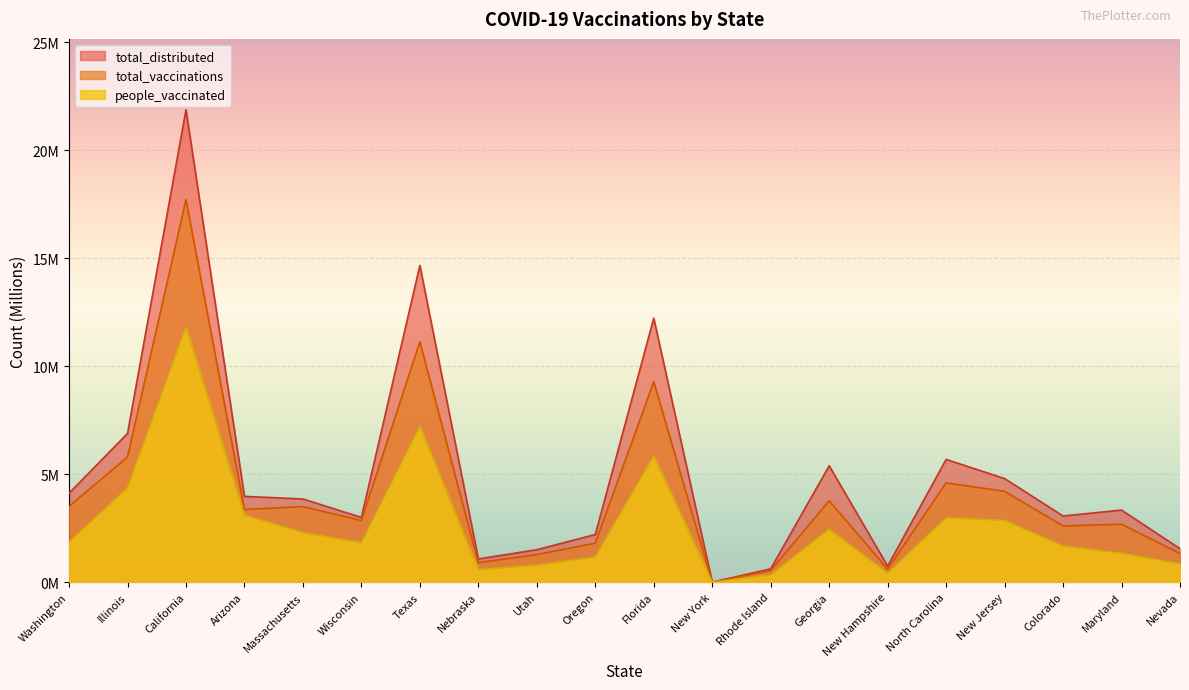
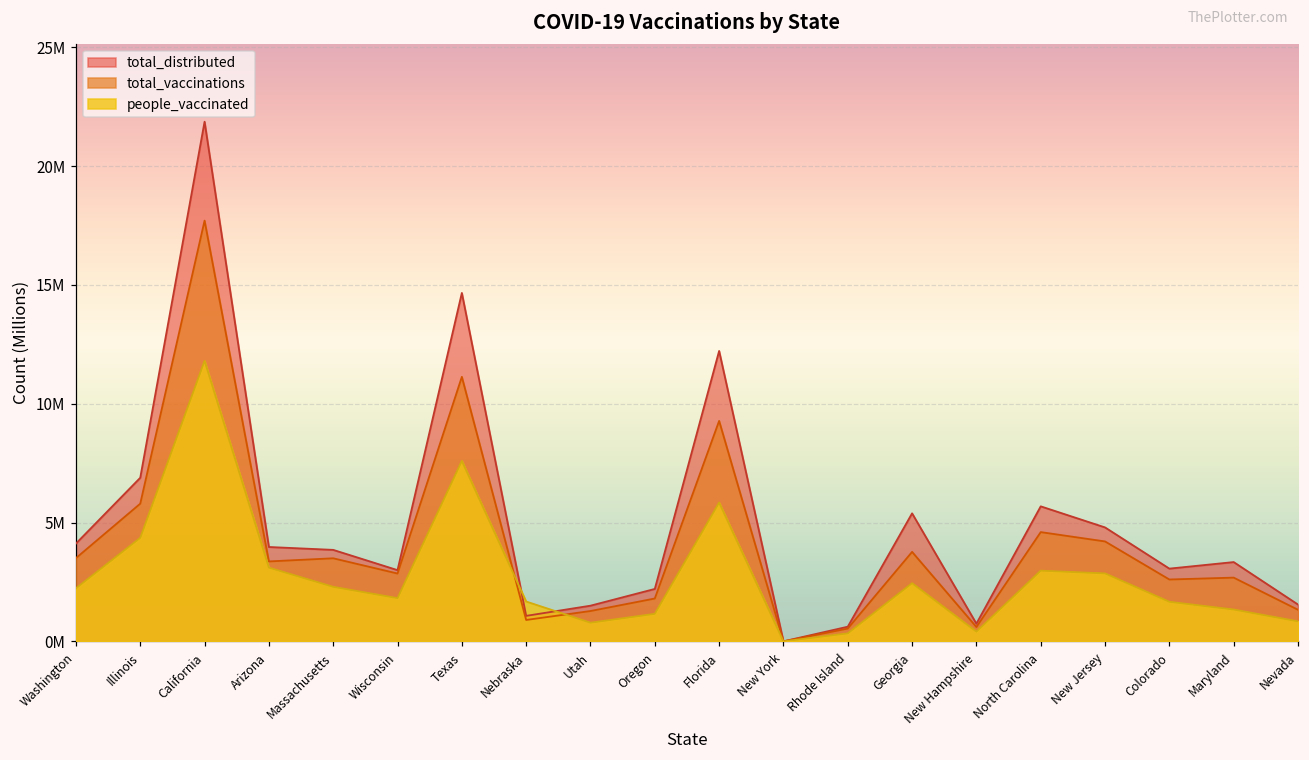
people_vaccinated, Washington: 1900000 -> 2200000
people_vaccinated, Texas: 7200000 -> 7600000
people_vaccinated, Nebraska: 600000 -> 1700000
